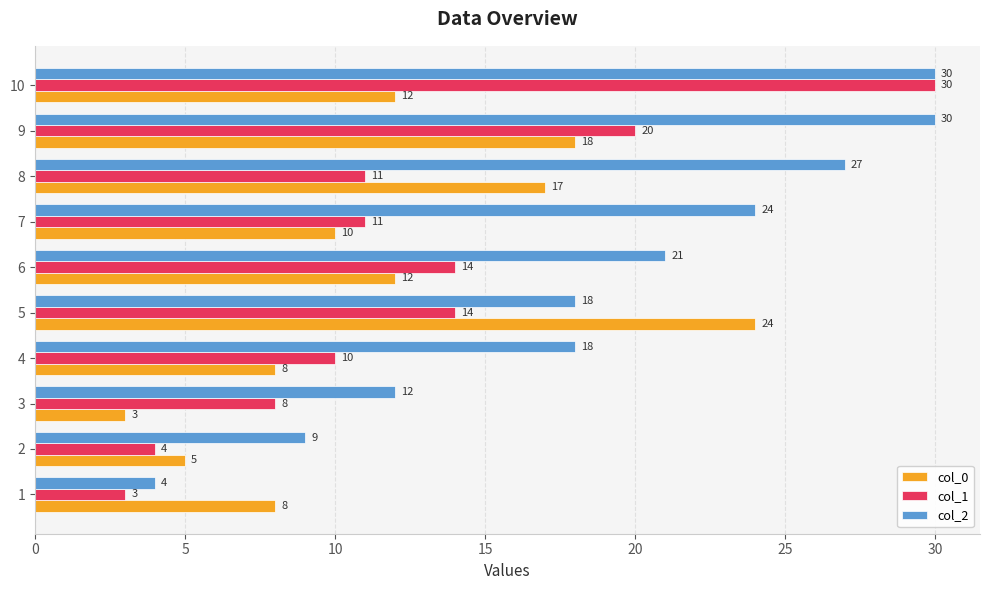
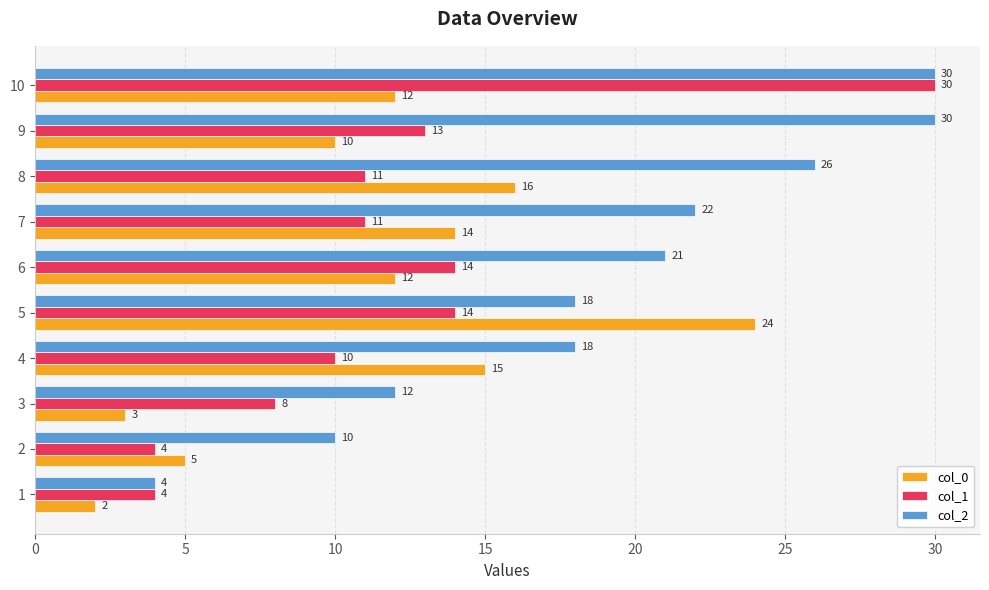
col_1, 9: 20 -> 13
col_0, 9: 18 -> 10
col_2, 8: 27 -> 26
col_0, 8: 17 -> 16
col_2, 7: 24 -> 22
col_0, 7: 10 -> 14
col_0, 4: 8 -> 15
col_2, 2: 9 -> 10
col_1, 1: 3 -> 4
col_0, 1: 8 -> 2
